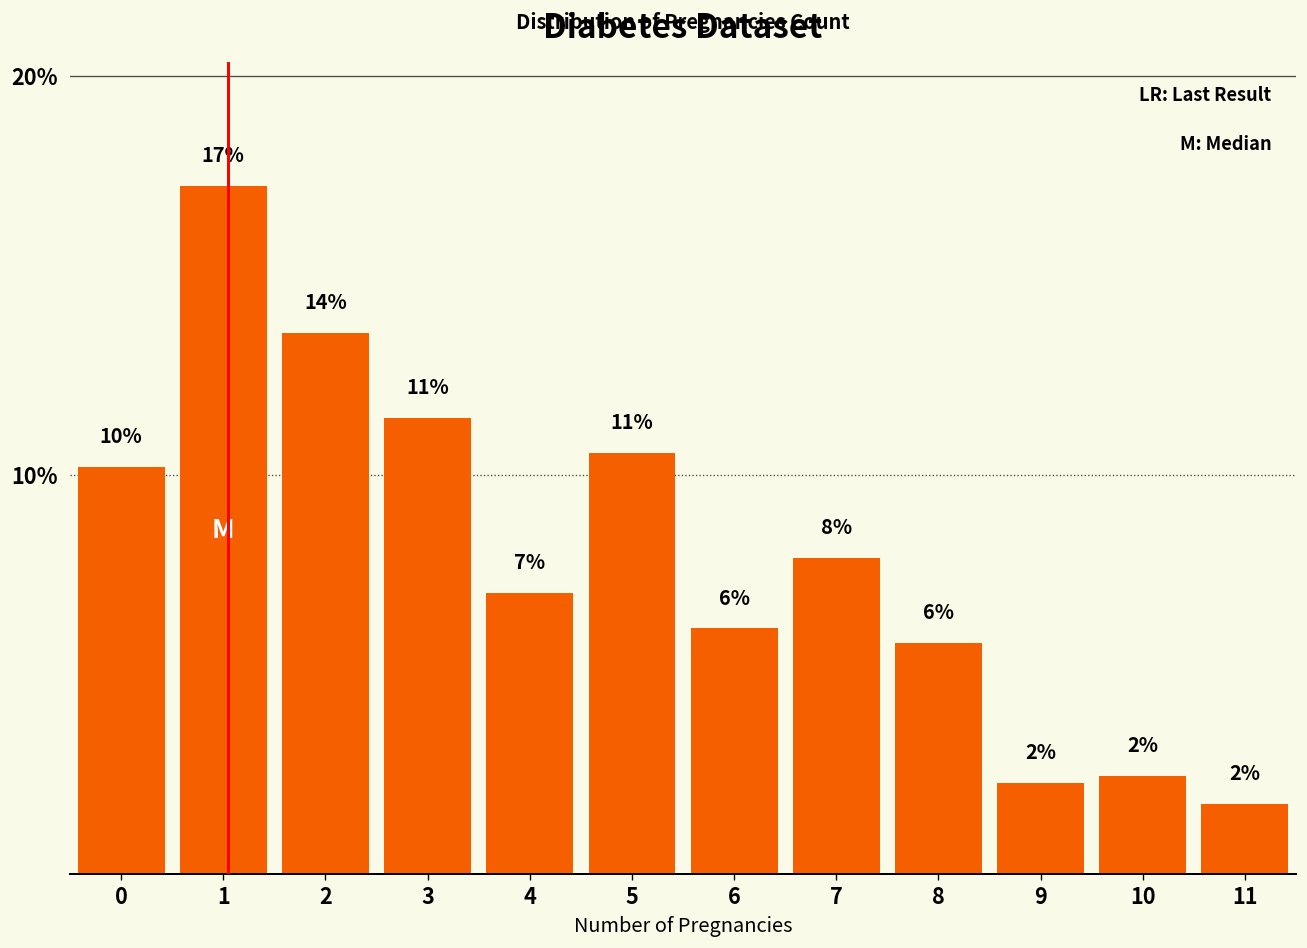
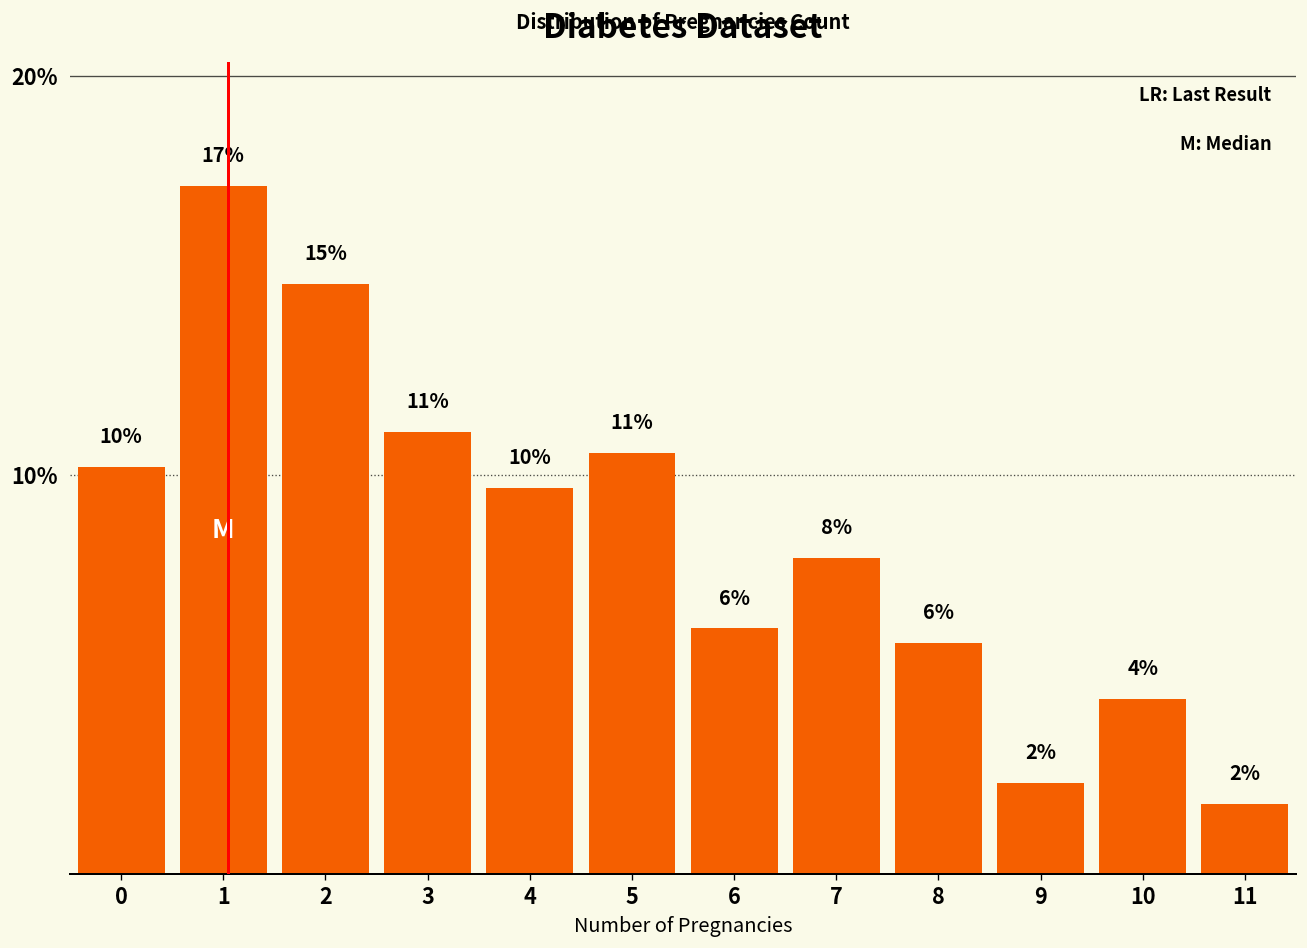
2: 14% -> 15%
3: 11.4% -> 11.1%
4: 7% -> 10%
10: 2% -> 4%
